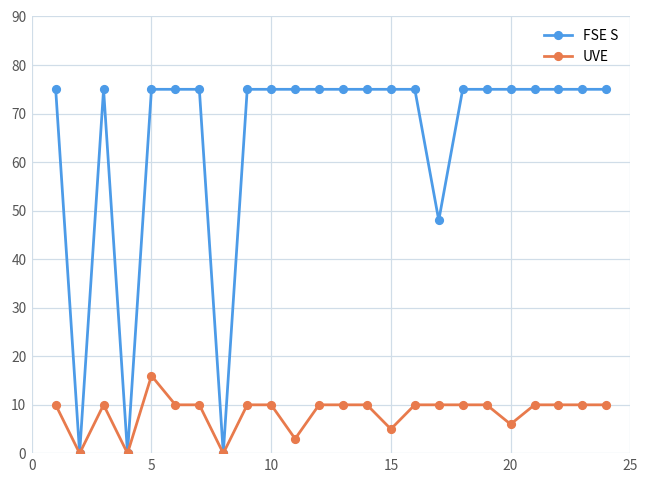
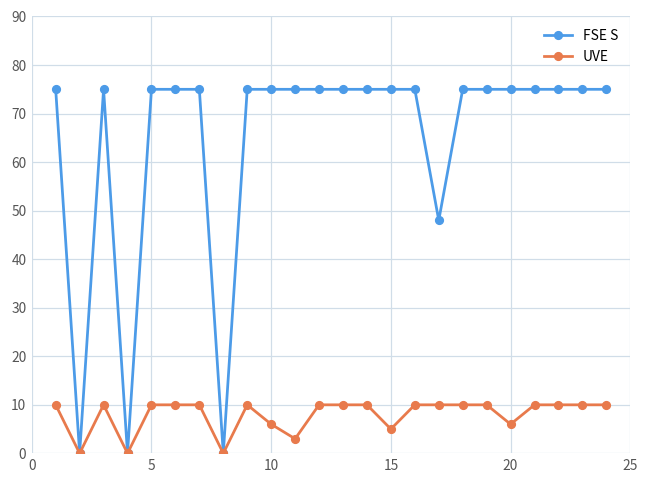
UVE, 5: 16 -> 10
UVE, 10: 10 -> 6
